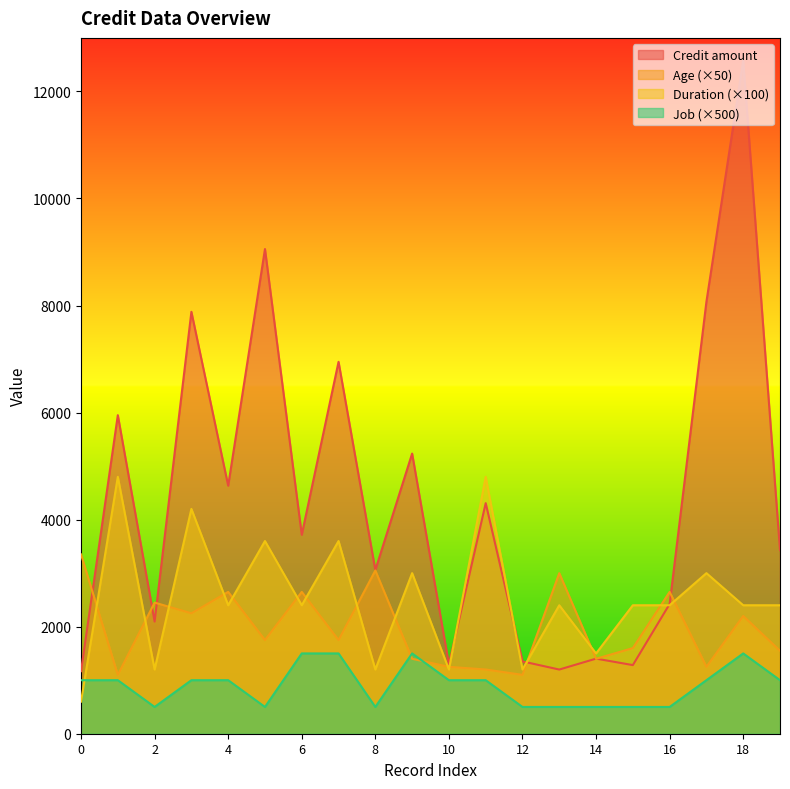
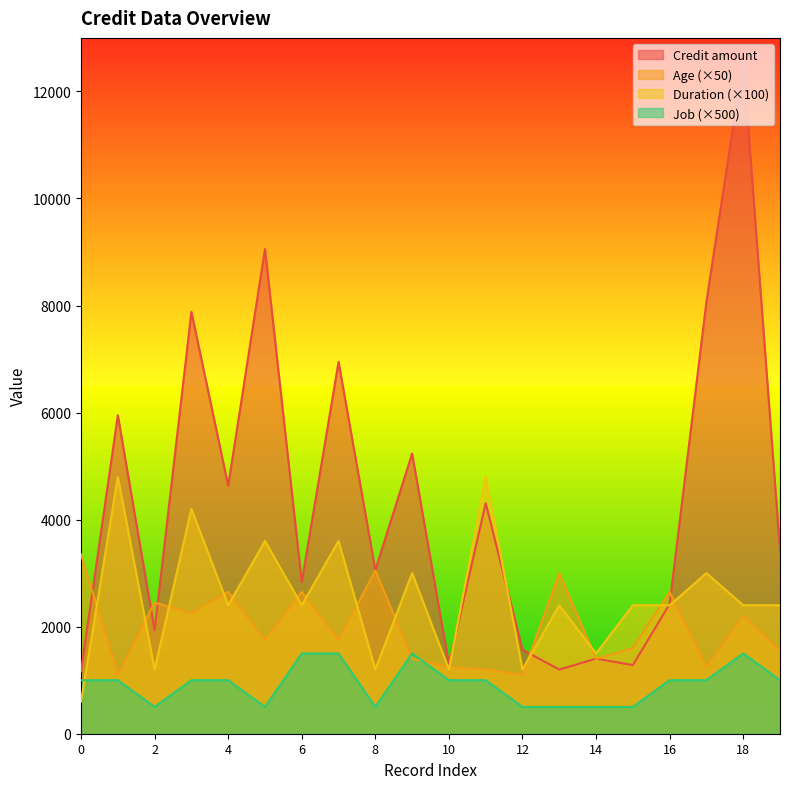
Credit amount, 2: 2100 -> 1900
Credit amount, 6: 3700 -> 2800
Credit amount, 12: 1400 -> 1600
Job (×500), 16: 500 -> 1000
